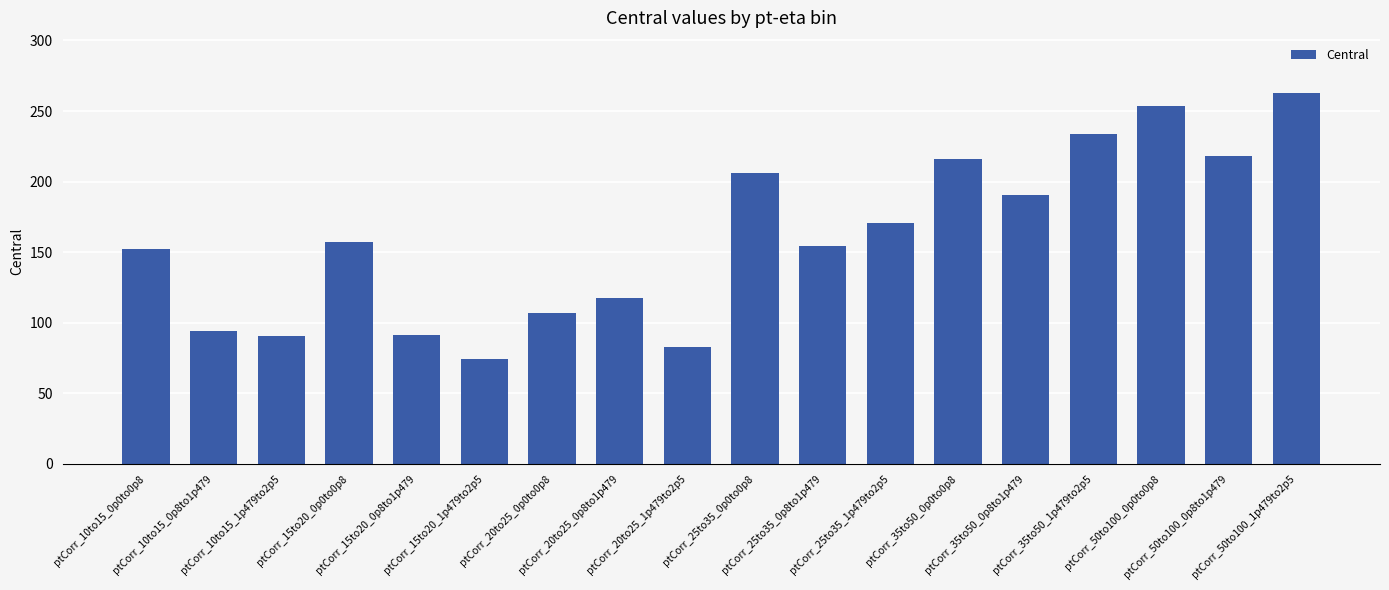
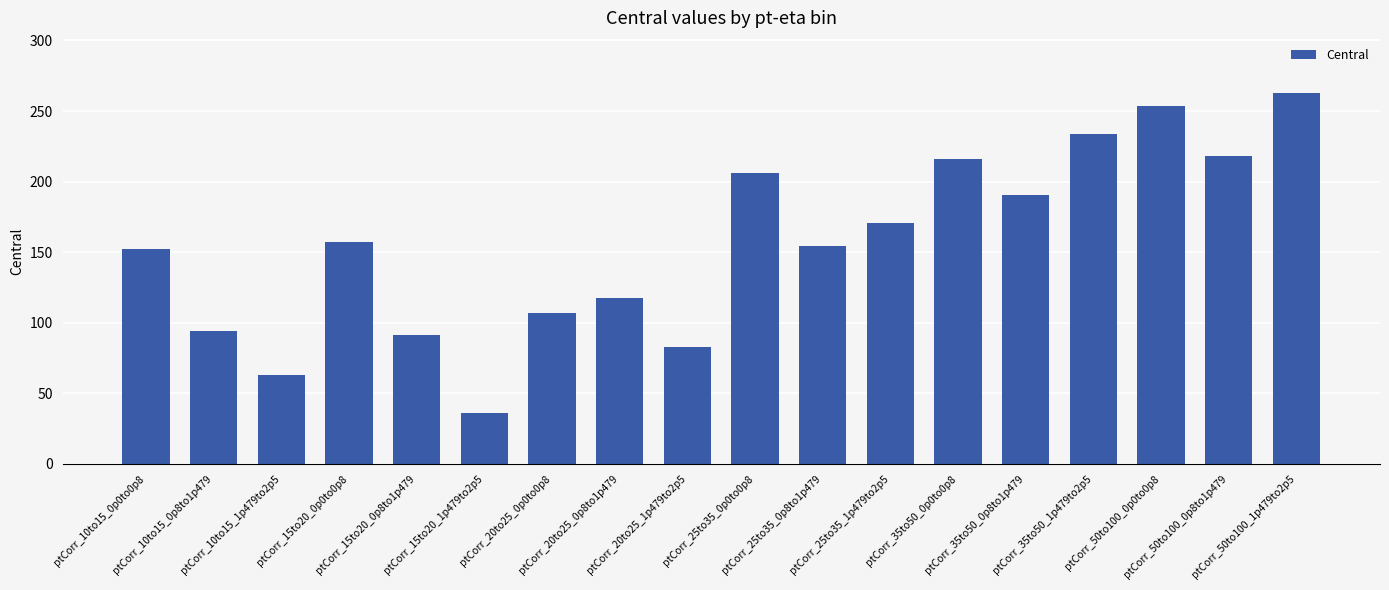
ptCorr_10to15_1p479to2p5: 91 -> 63
ptCorr_15to20_1p479to2p5: 74 -> 36
